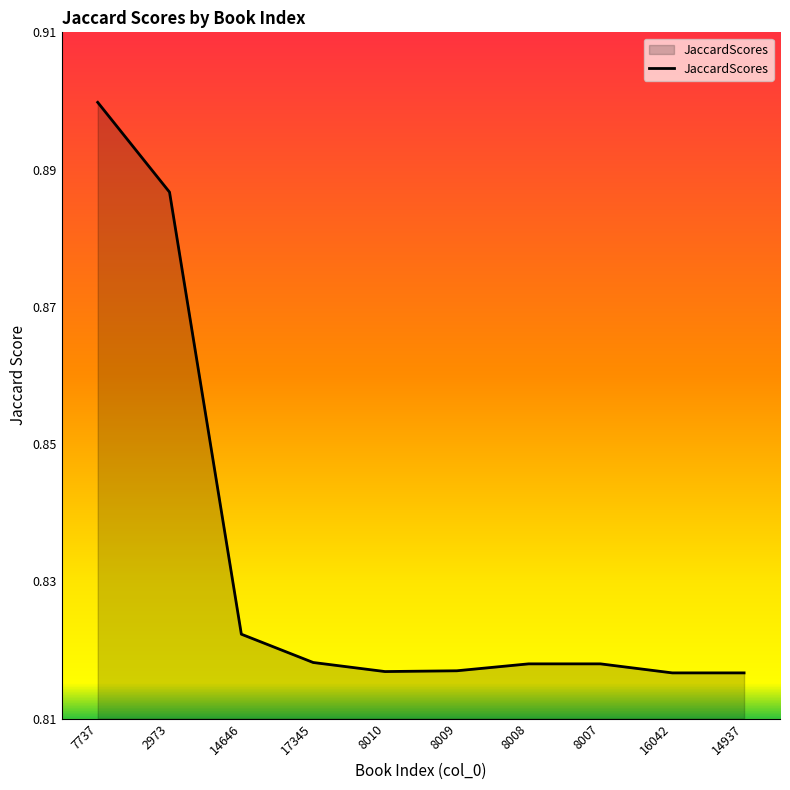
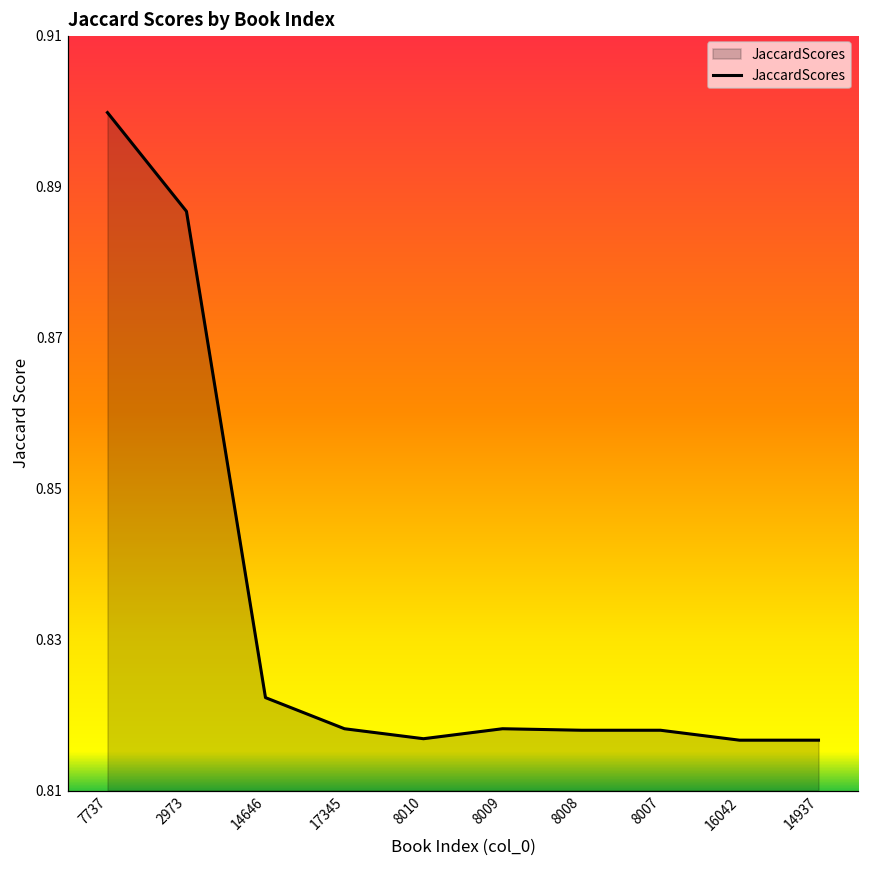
8009: 0.817 -> 0.818
